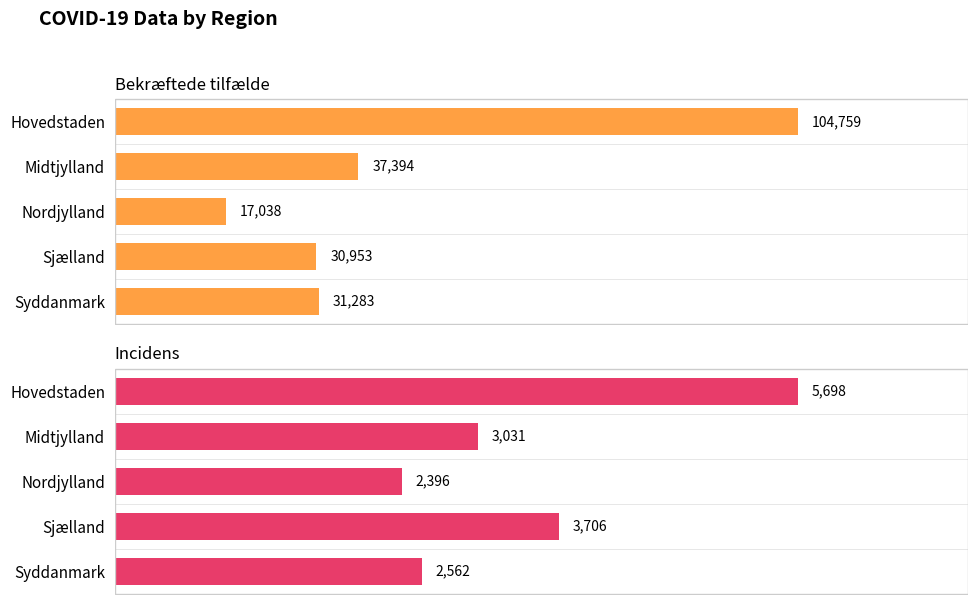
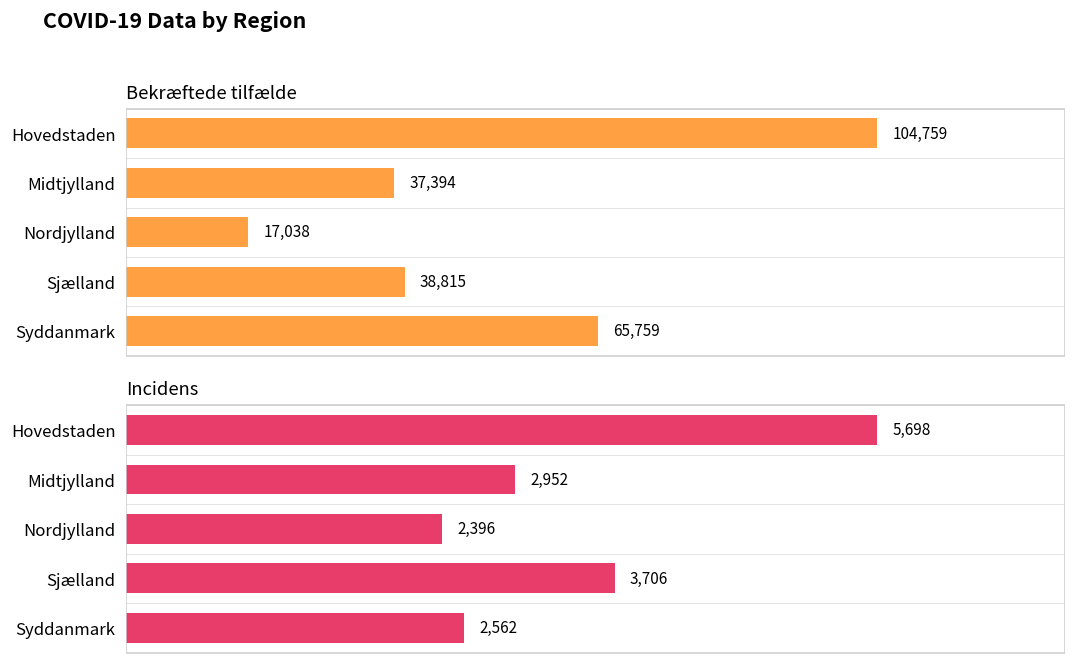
Bekræftede tilfælde, Sjælland: 30,953 -> 38,815
Bekræftede tilfælde, Syddanmark: 31,283 -> 65,759
Incidens, Midtjylland: 3,031 -> 2,952
